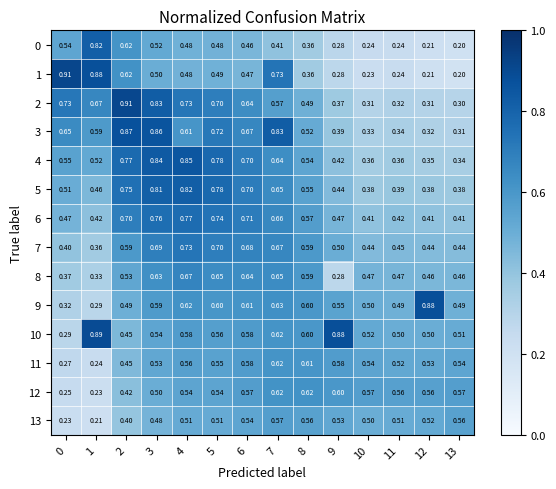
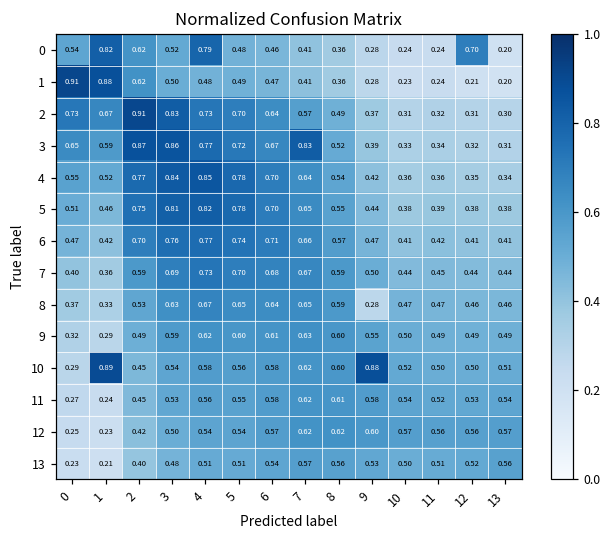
0, 4: 0.48 -> 0.79
0, 12: 0.21 -> 0.70
1, 7: 0.73 -> 0.41
3, 4: 0.61 -> 0.77
9, 12: 0.88 -> 0.49
